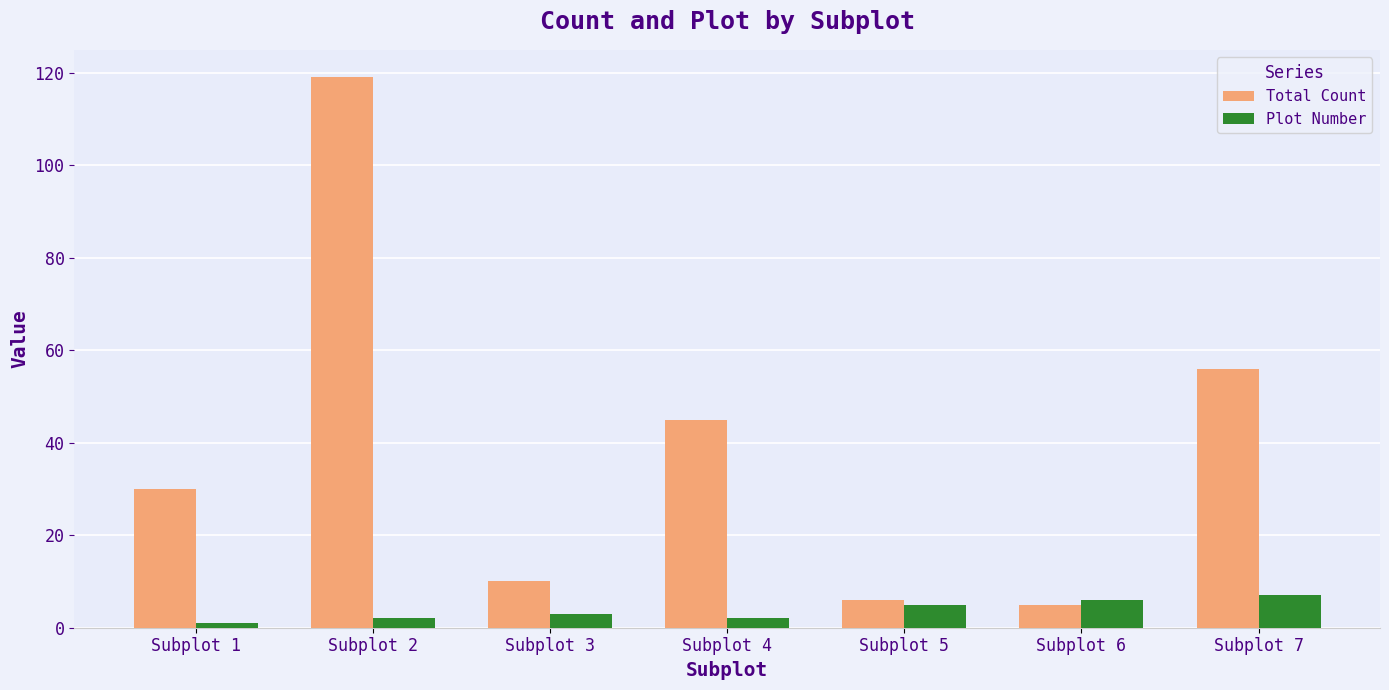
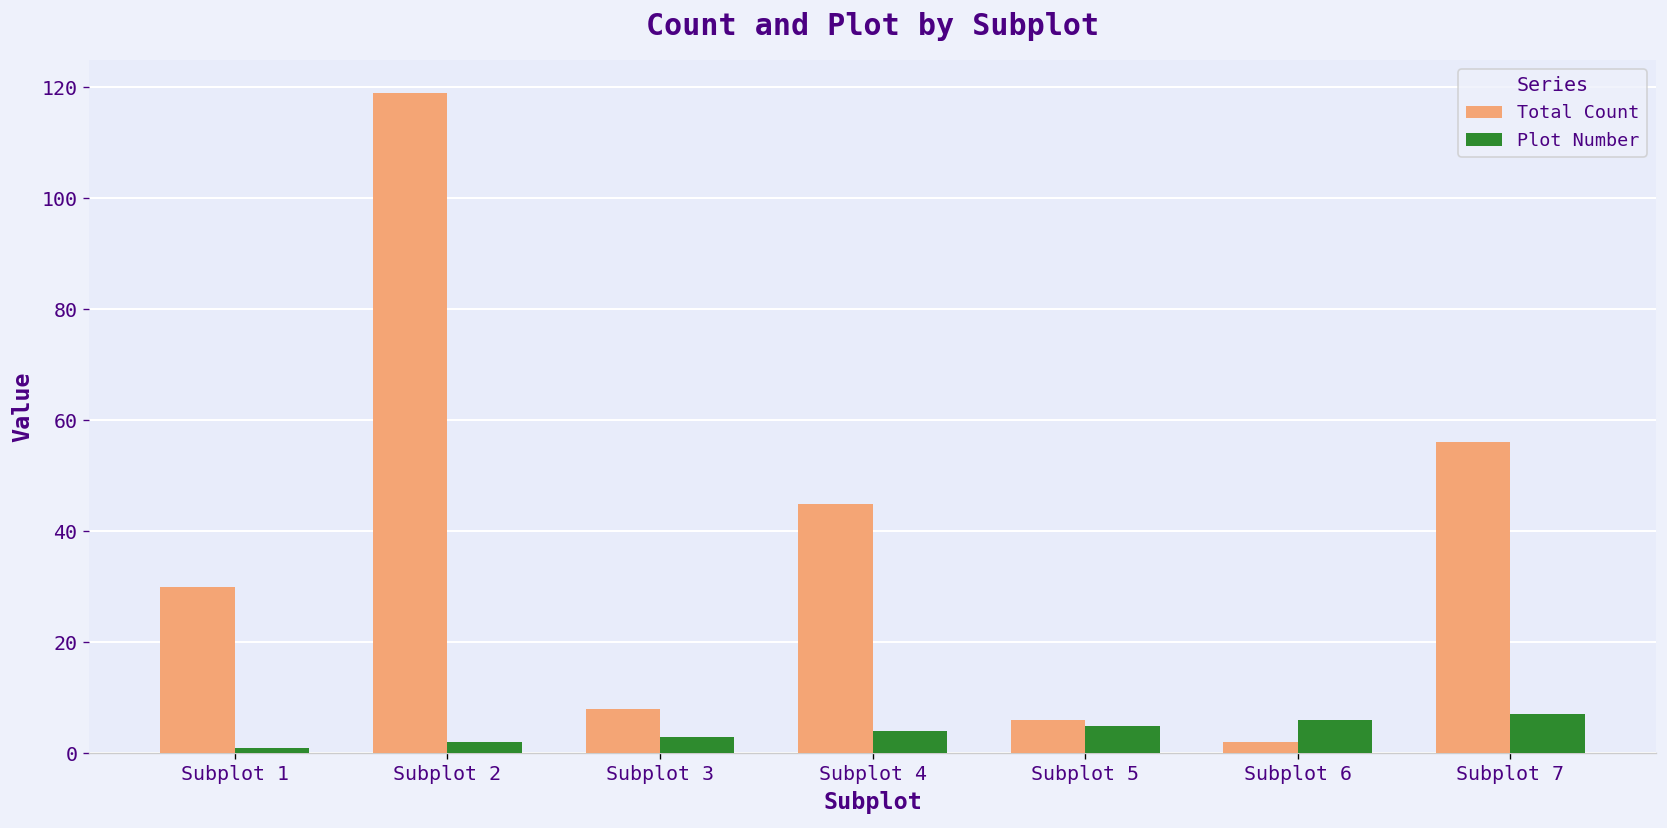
Total Count, Subplot 3: 10 -> 8
Plot Number, Subplot 4: 2 -> 4
Total Count, Subplot 6: 5 -> 2
